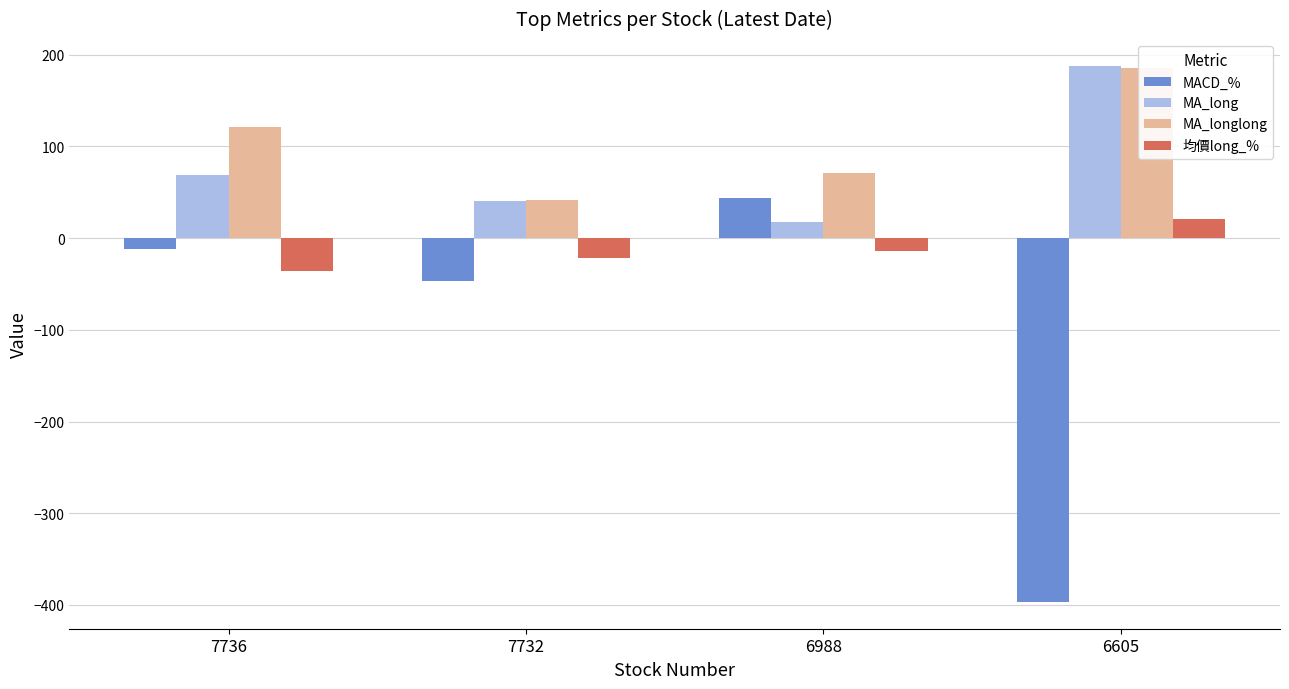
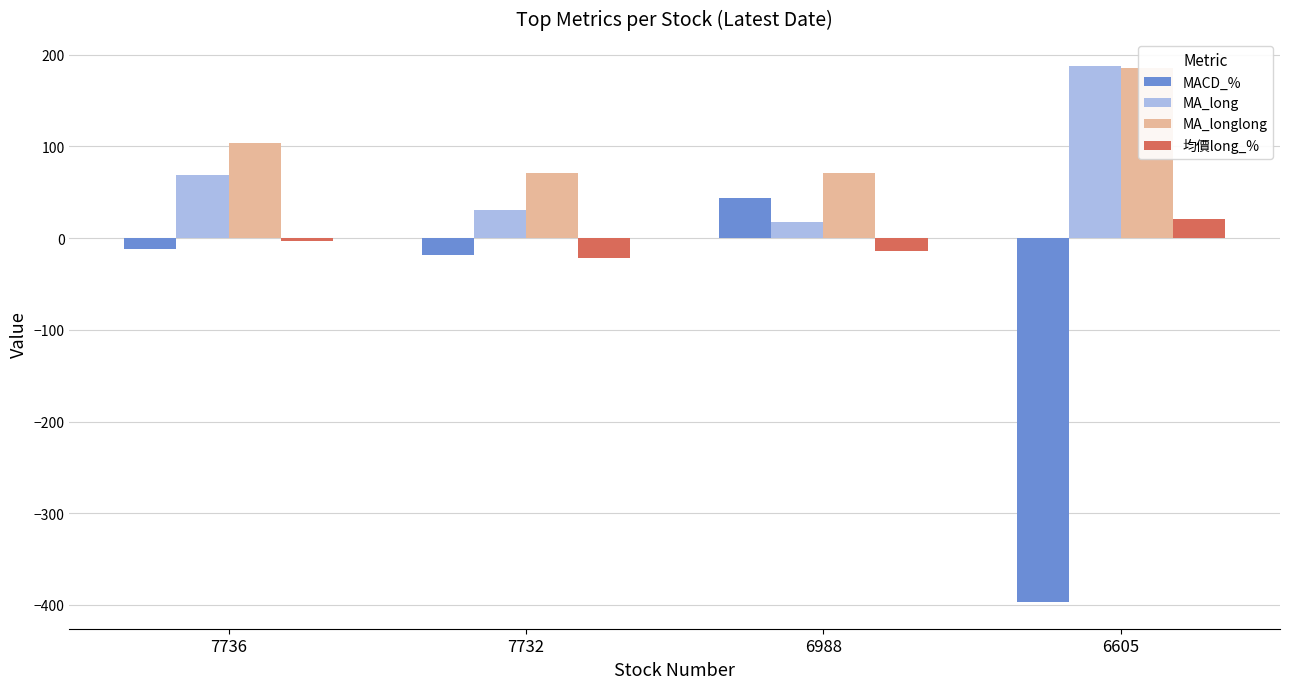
MA_longlong, 7736: 120 -> 100
均價long_%, 7736: -40 -> 0
MACD_%, 7732: -50 -> -20
MA_long, 7732: 40 -> 30
MA_longlong, 7732: 40 -> 70
